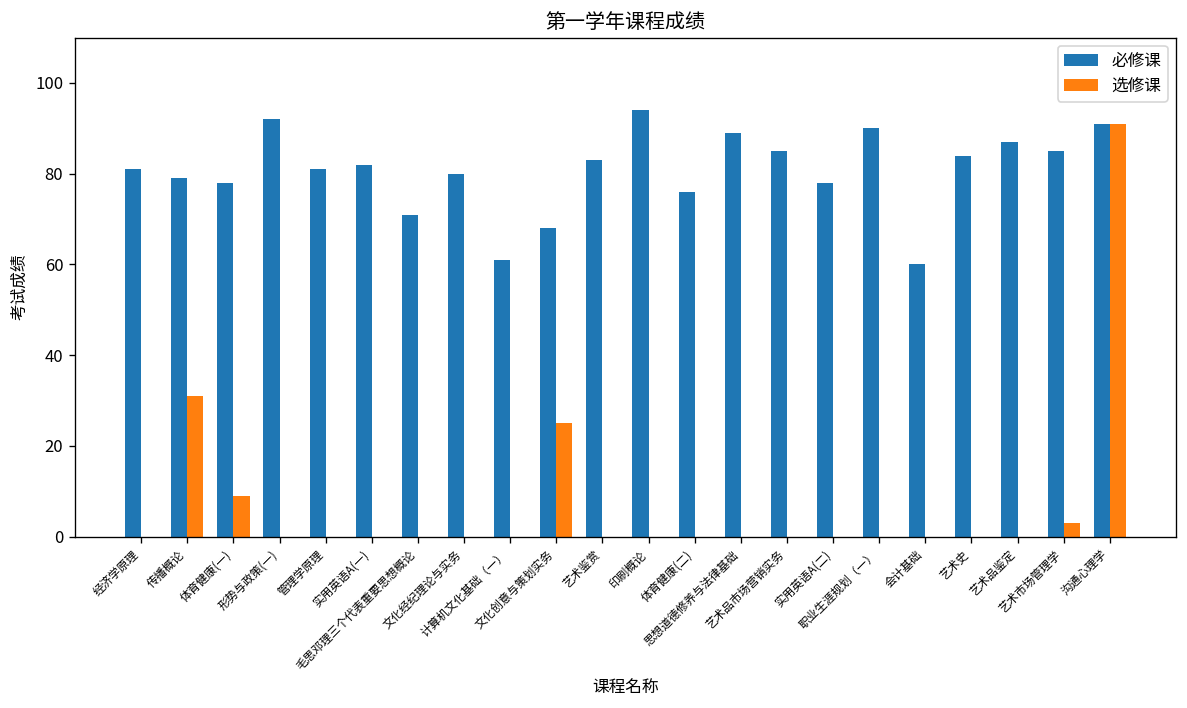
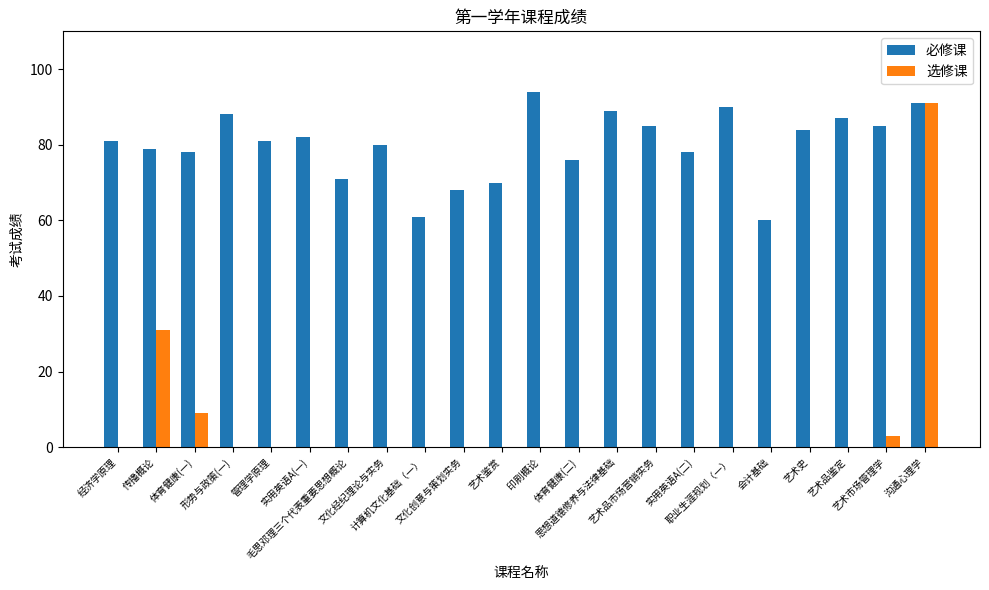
必修课, 形势与政策(一): 92 -> 88
选修课, 文化创意与策划实务: 25 -> 0
必修课, 艺术鉴赏: 83 -> 70
